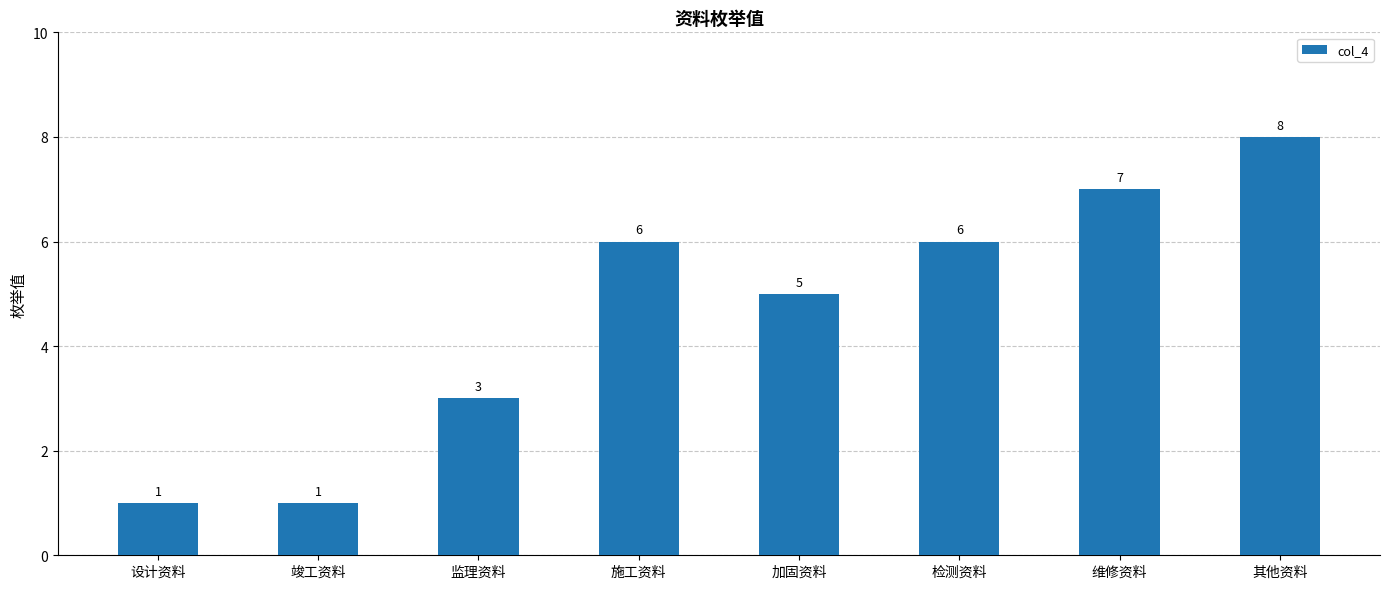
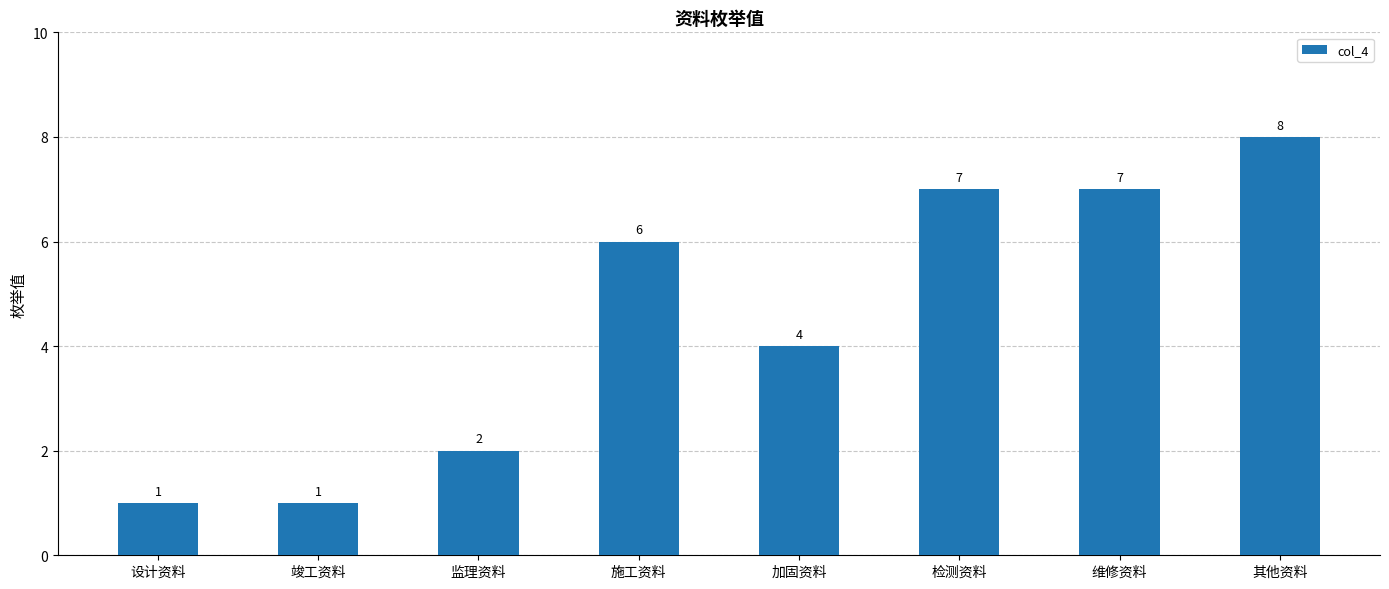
监理资料: 3 -> 2
加固资料: 5 -> 4
检测资料: 6 -> 7
